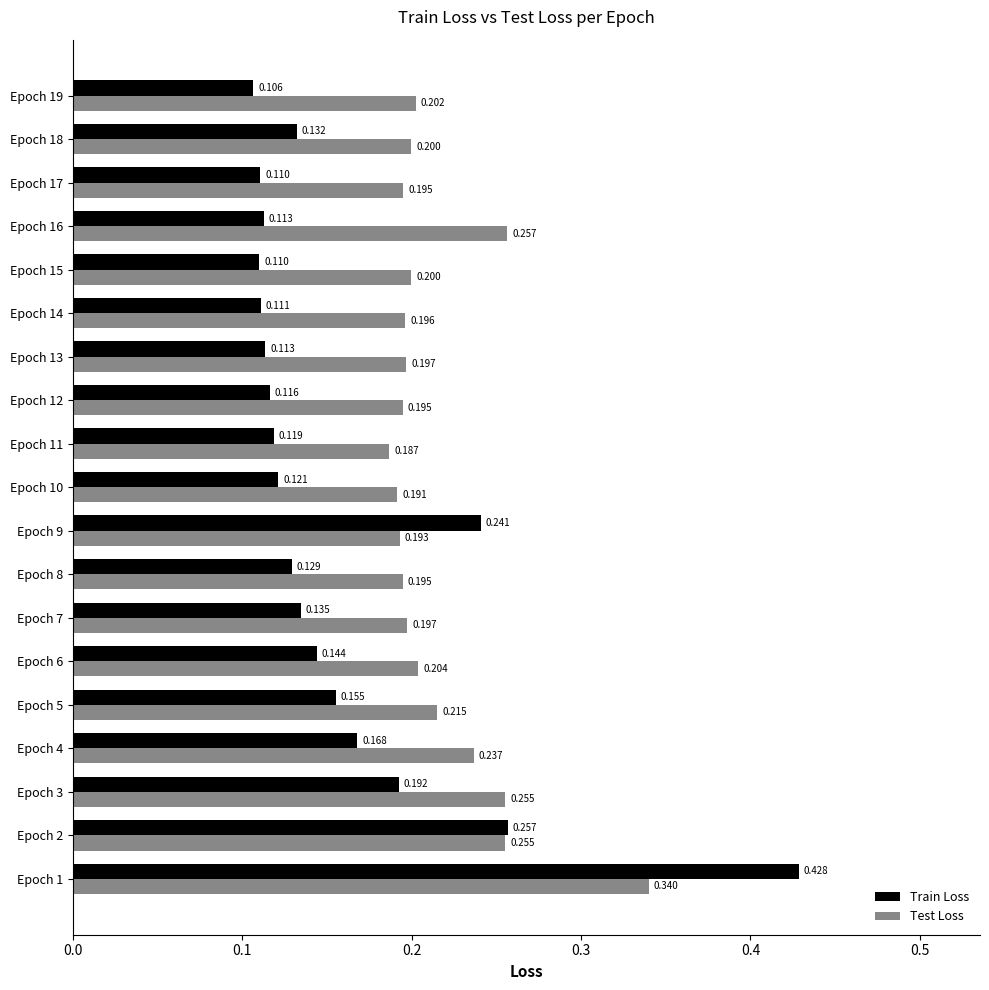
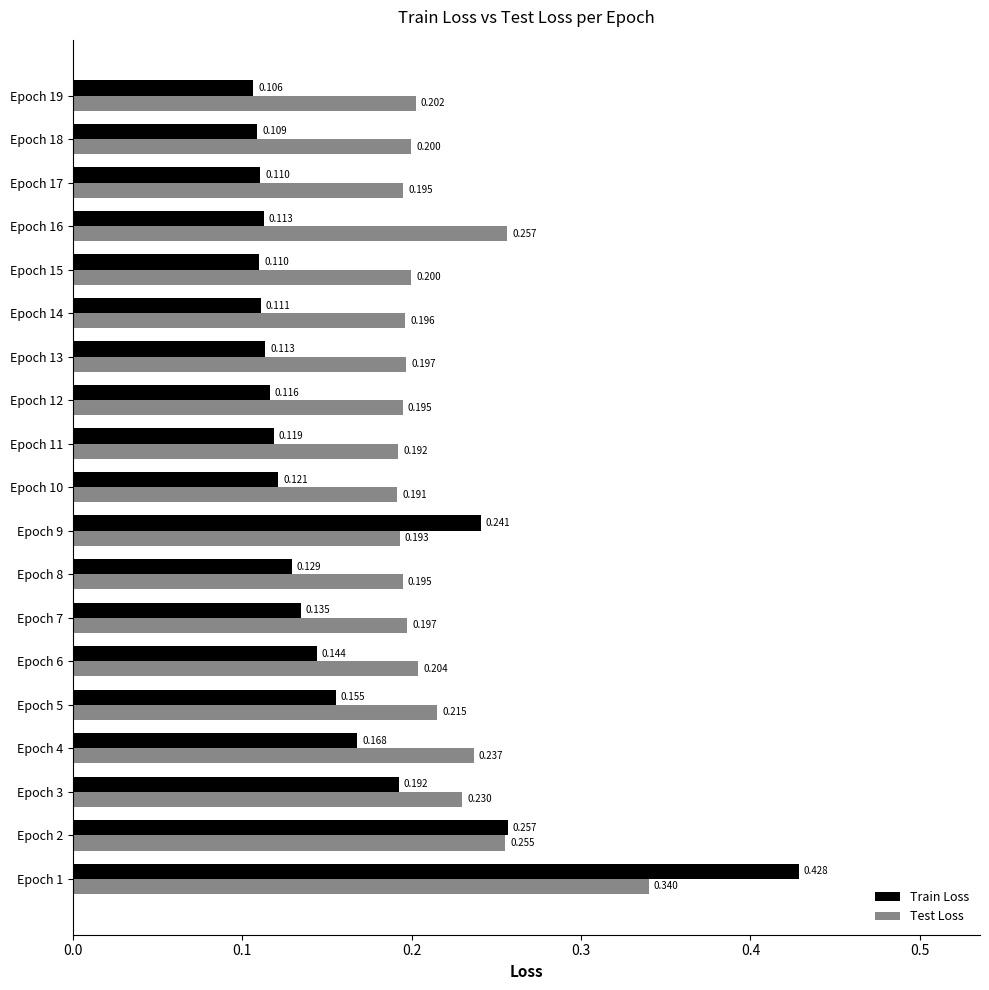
Train Loss, Epoch 18: 0.132 -> 0.109
Test Loss, Epoch 11: 0.187 -> 0.192
Test Loss, Epoch 3: 0.255 -> 0.230
